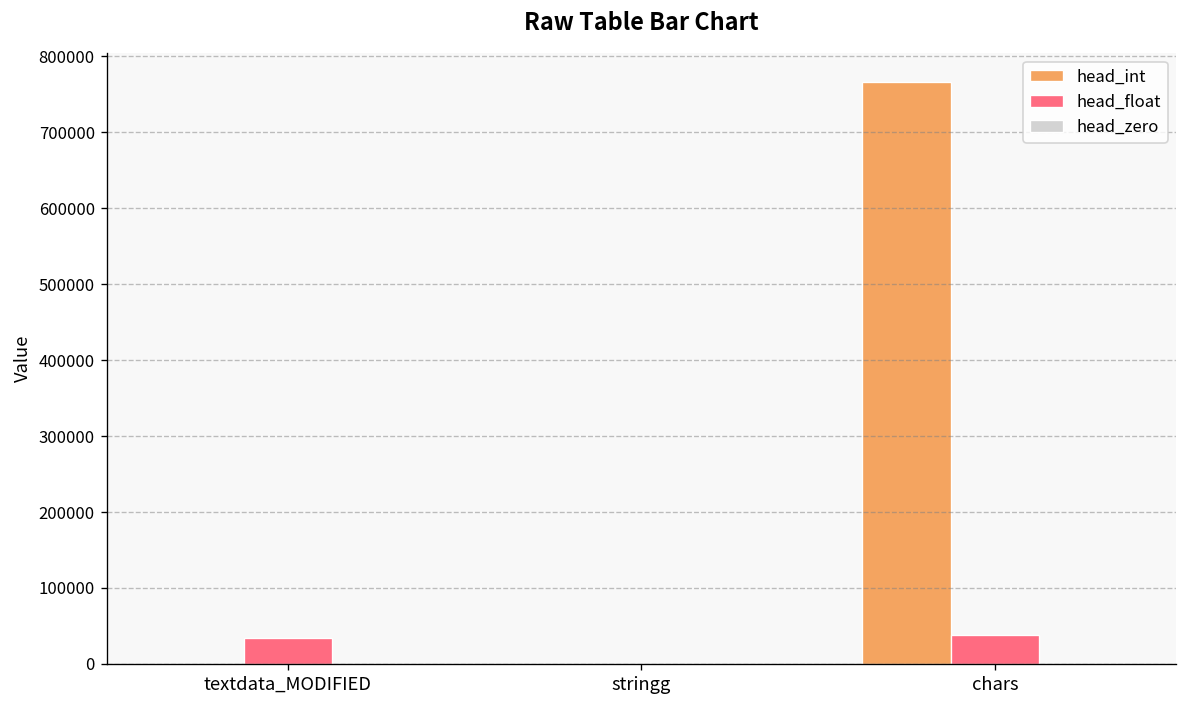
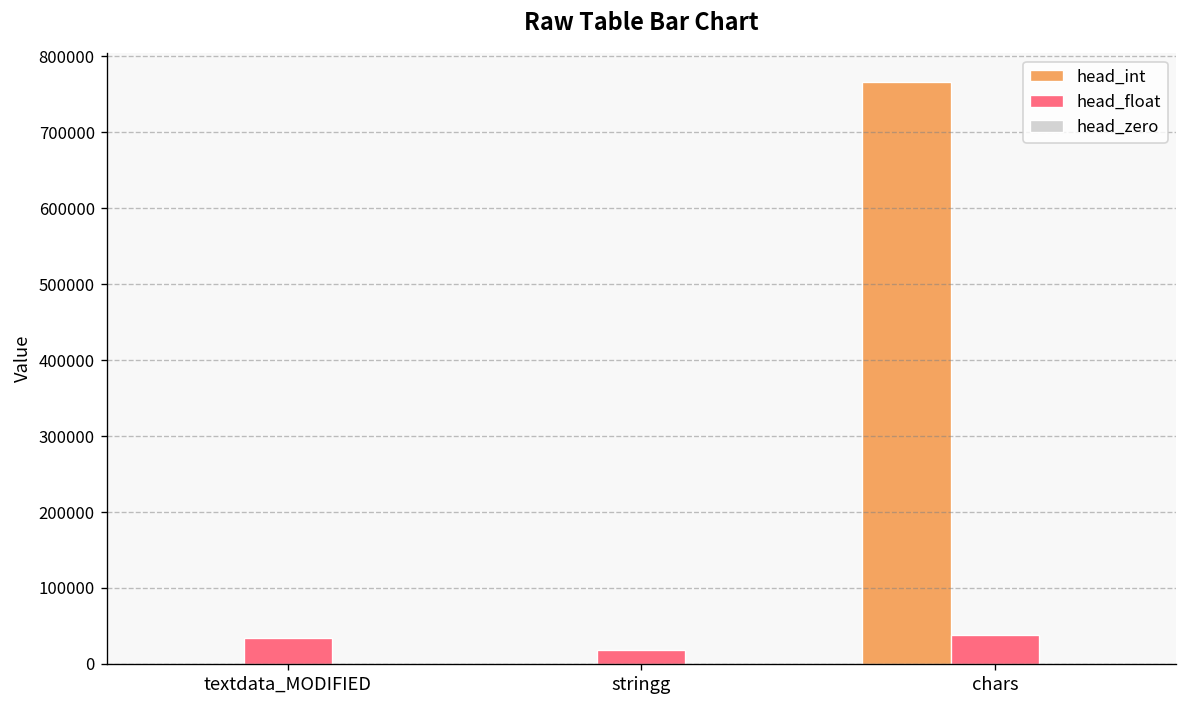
head_float, stringg: 0 -> 20000
